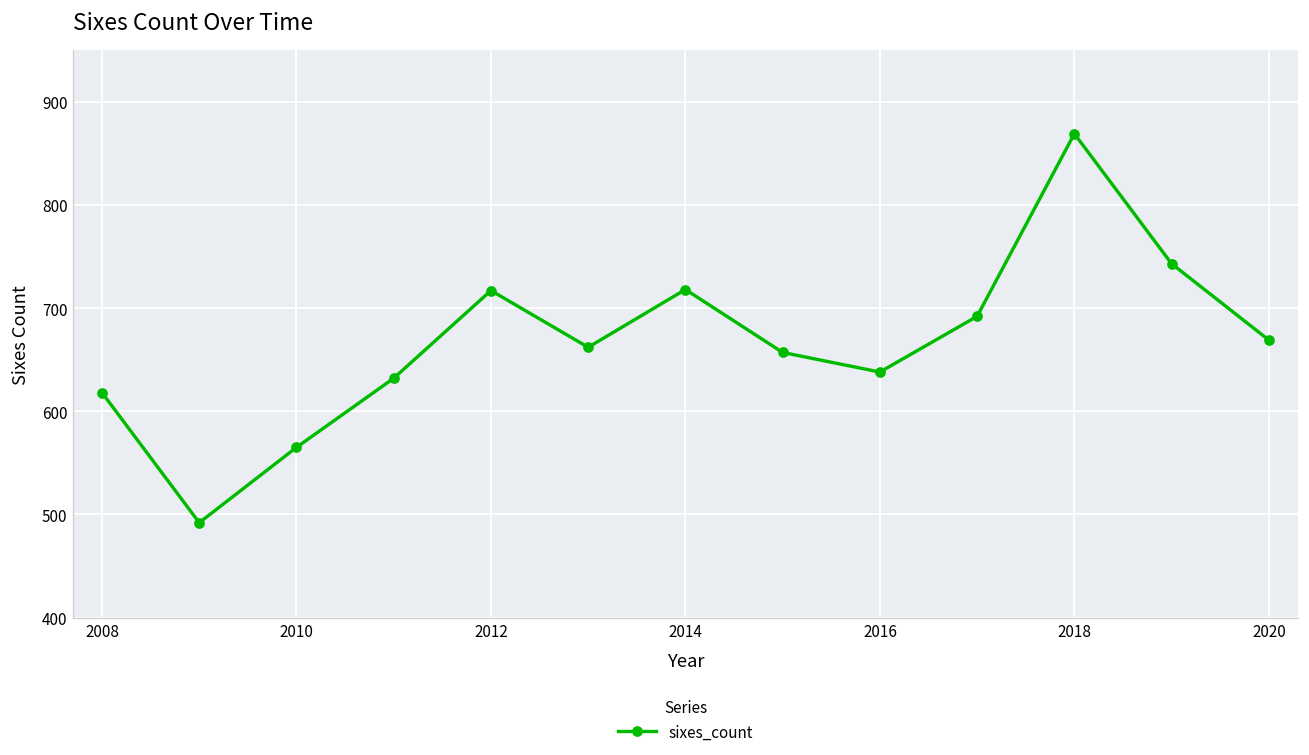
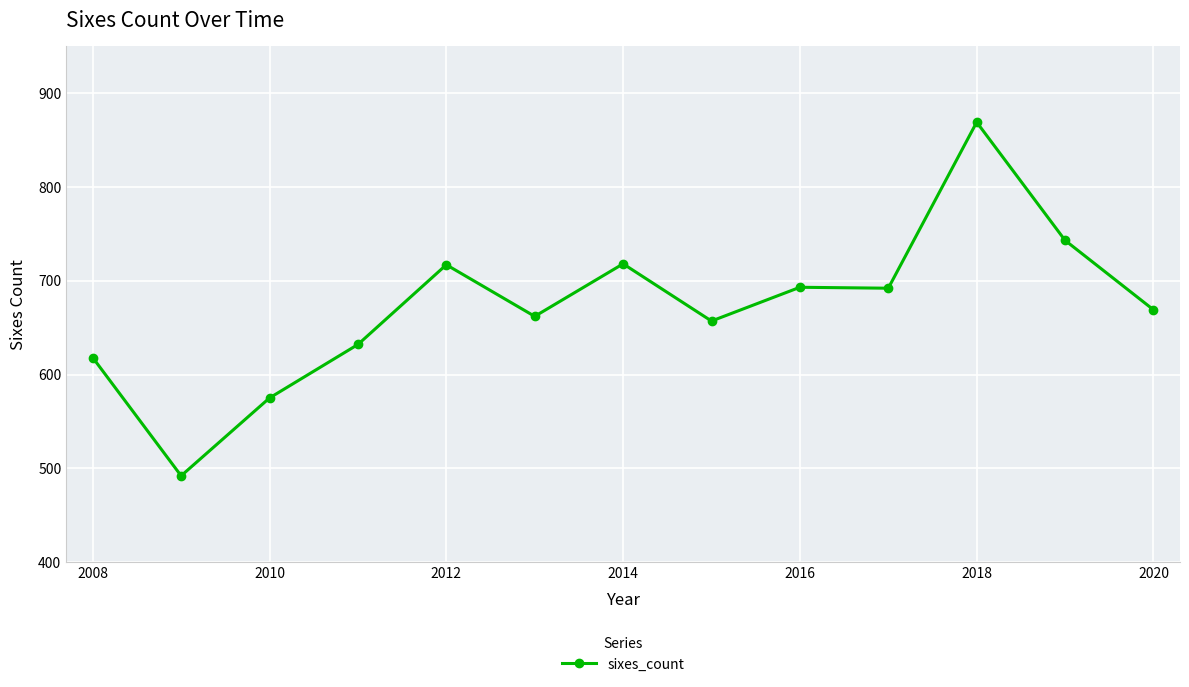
2010: 570 -> 580
2016: 640 -> 690
